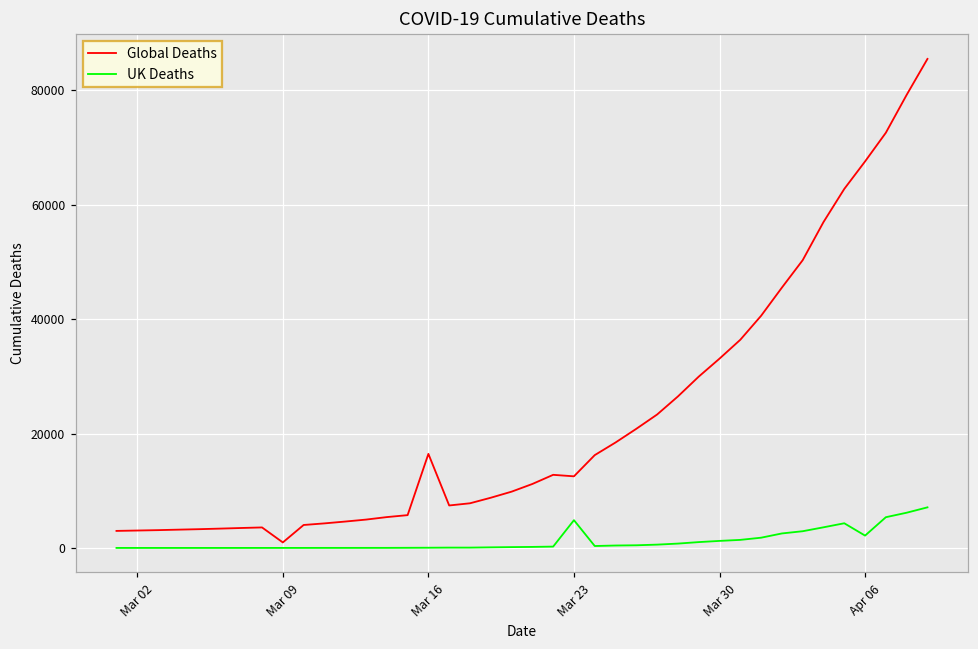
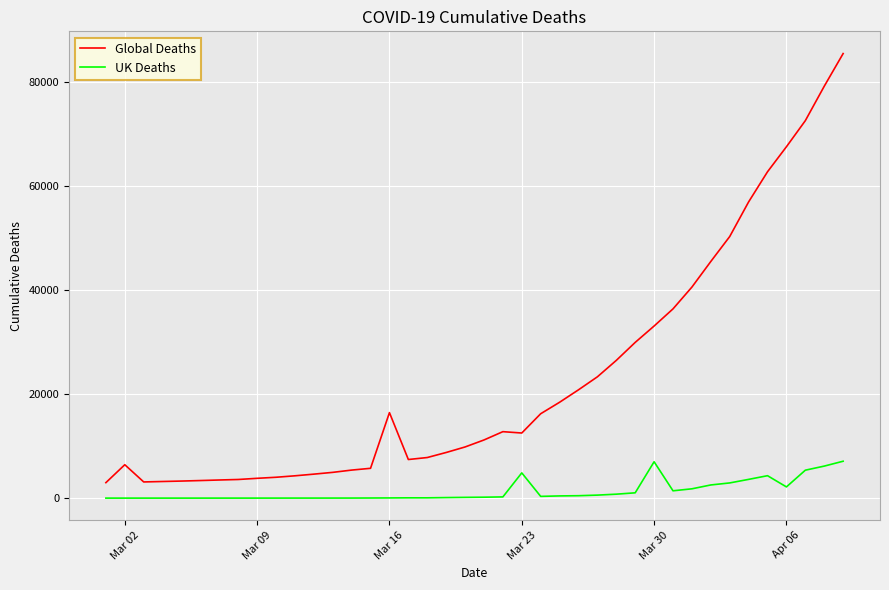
Global Deaths, Mar 02: 3000 -> 6000
Global Deaths, Mar 09: 1000 -> 4000
UK Deaths, Mar 30: 1000 -> 7000
